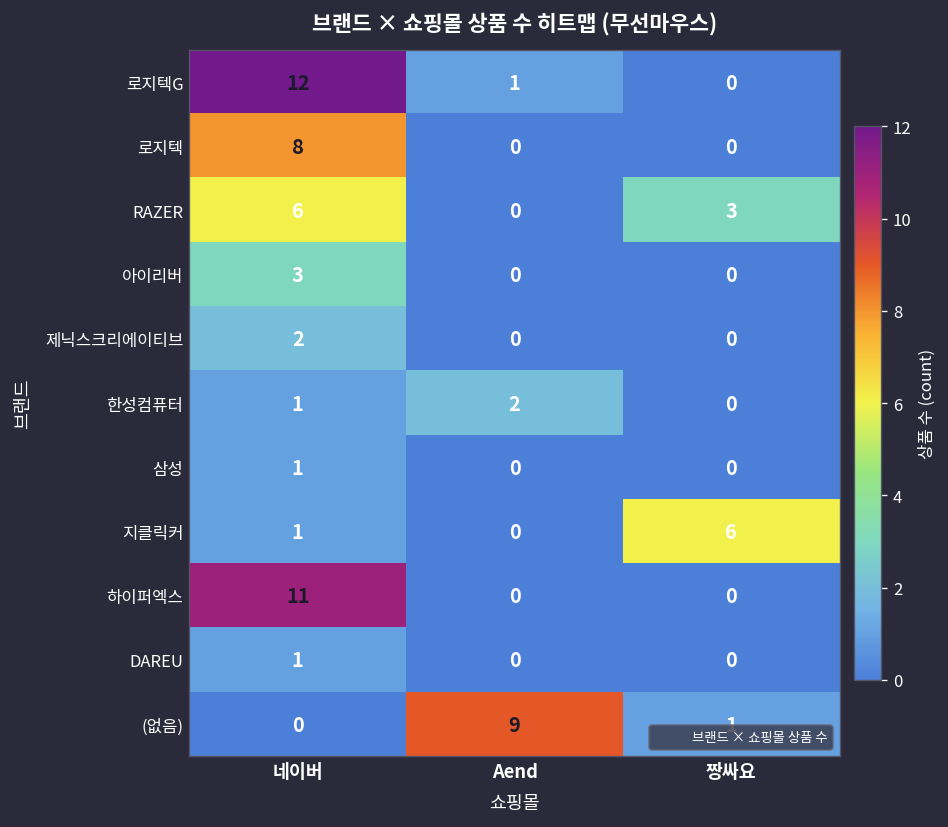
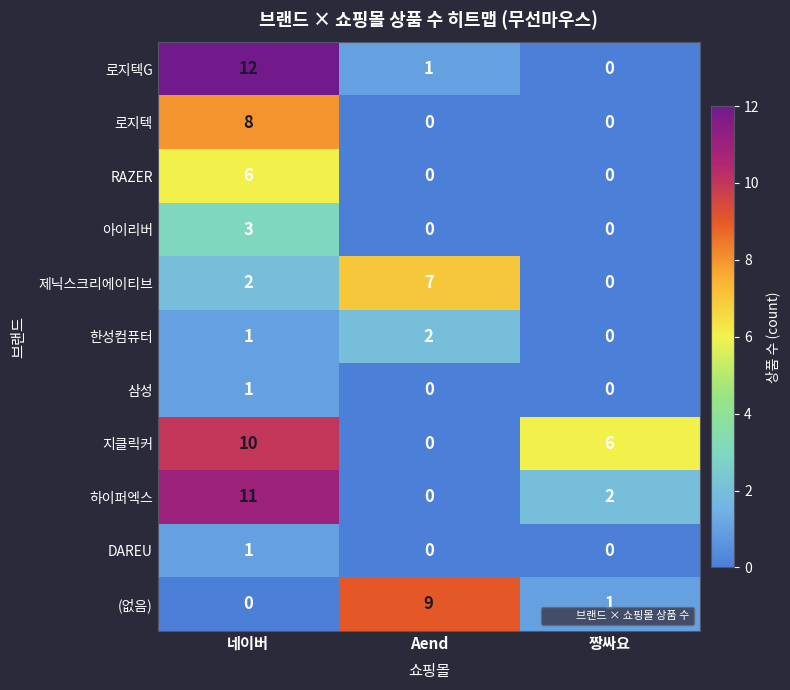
RAZER, 짱싸요: 3 -> 0
제닉스크리에이티브, Aend: 0 -> 7
지클릭커, 네이버: 1 -> 10
하이퍼엑스, 짱싸요: 0 -> 2
